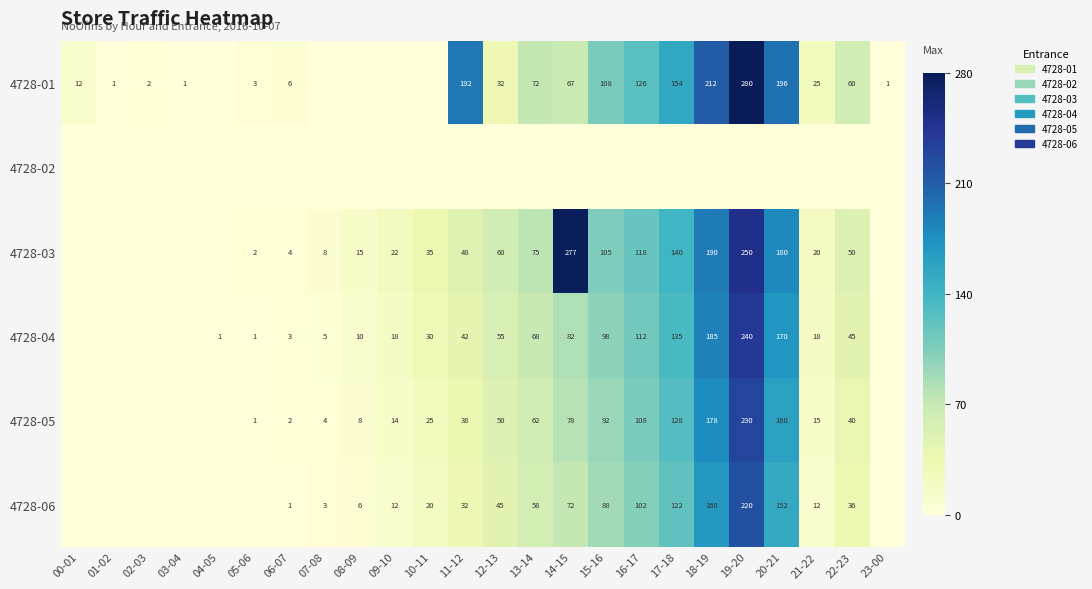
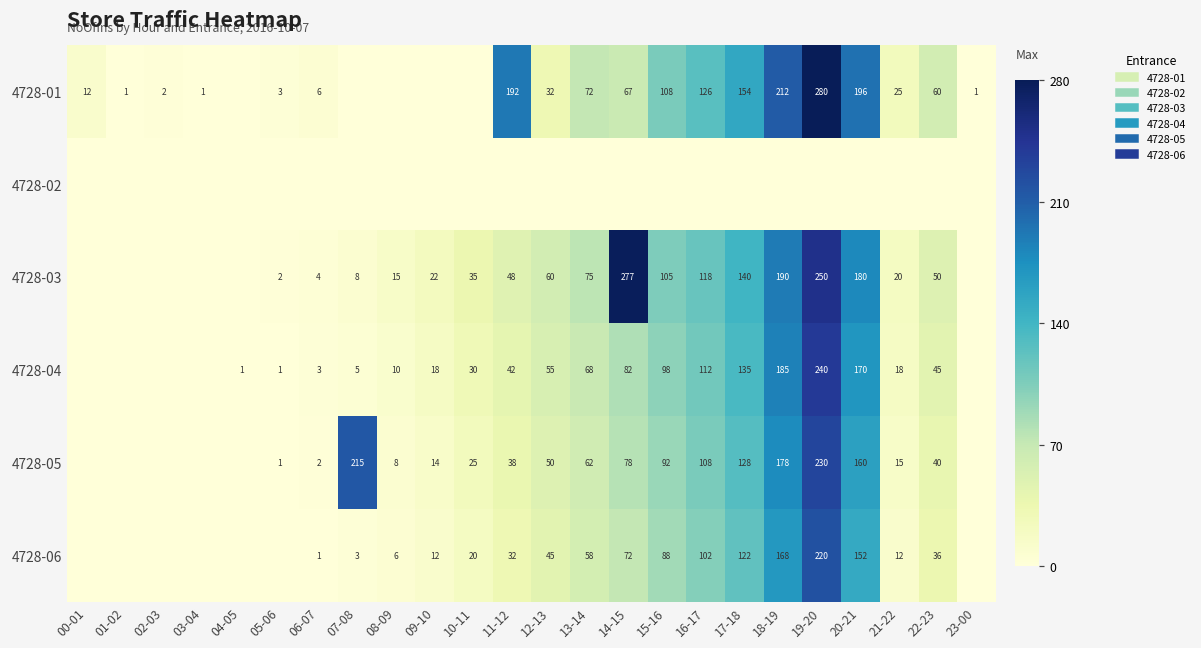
4728-05, 07-08: 4 -> 215
